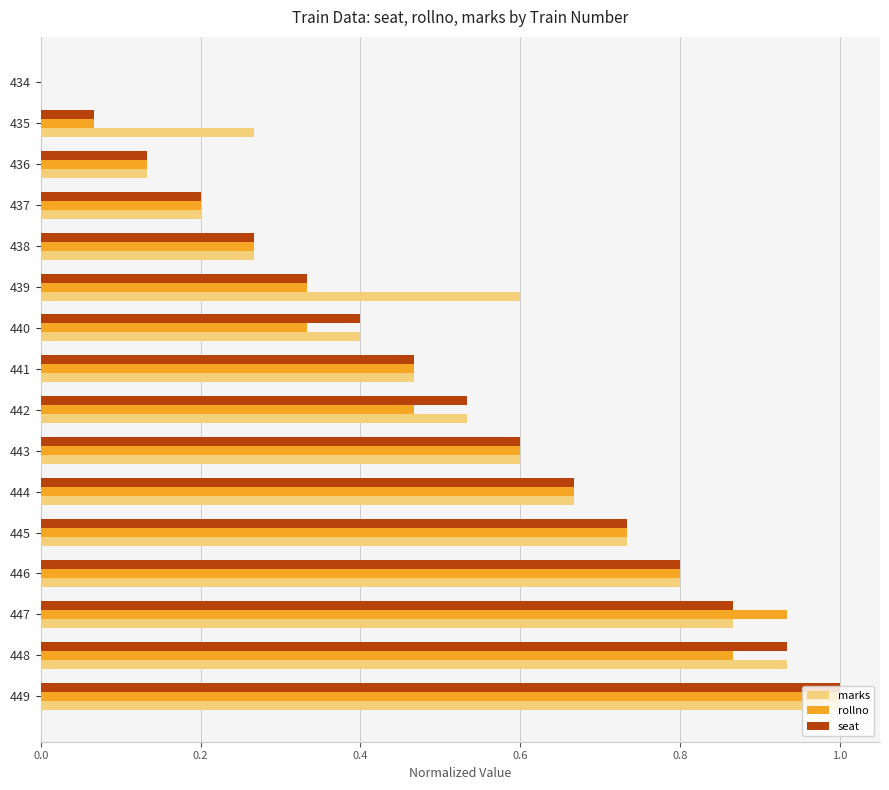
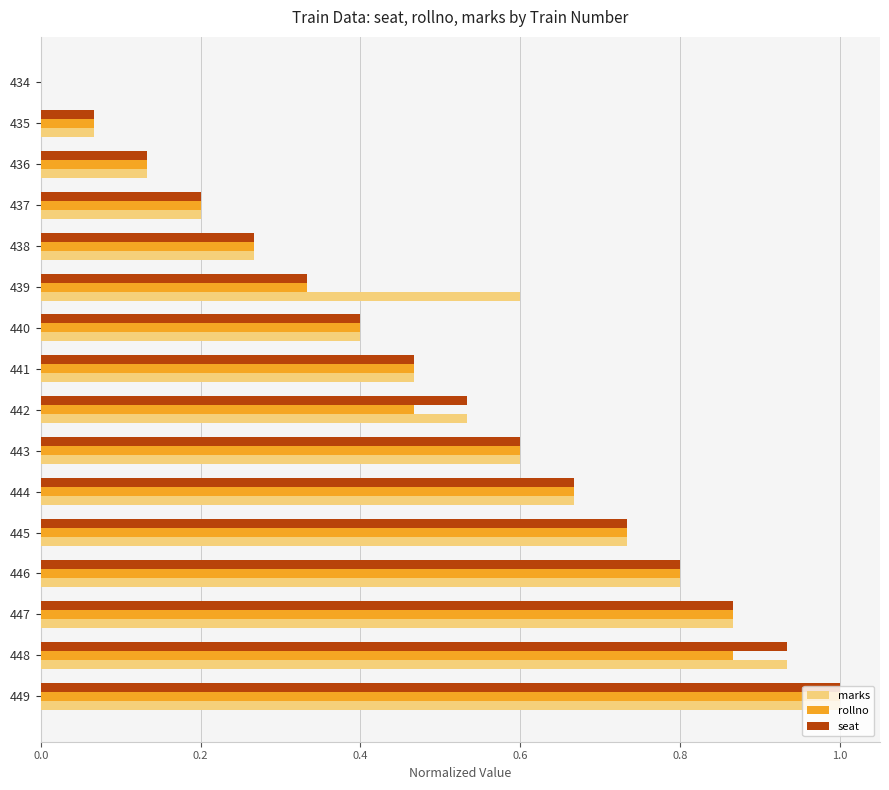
marks, 435: 0.27 -> 0.07
rollno, 440: 0.33 -> 0.40
rollno, 447: 0.93 -> 0.87
